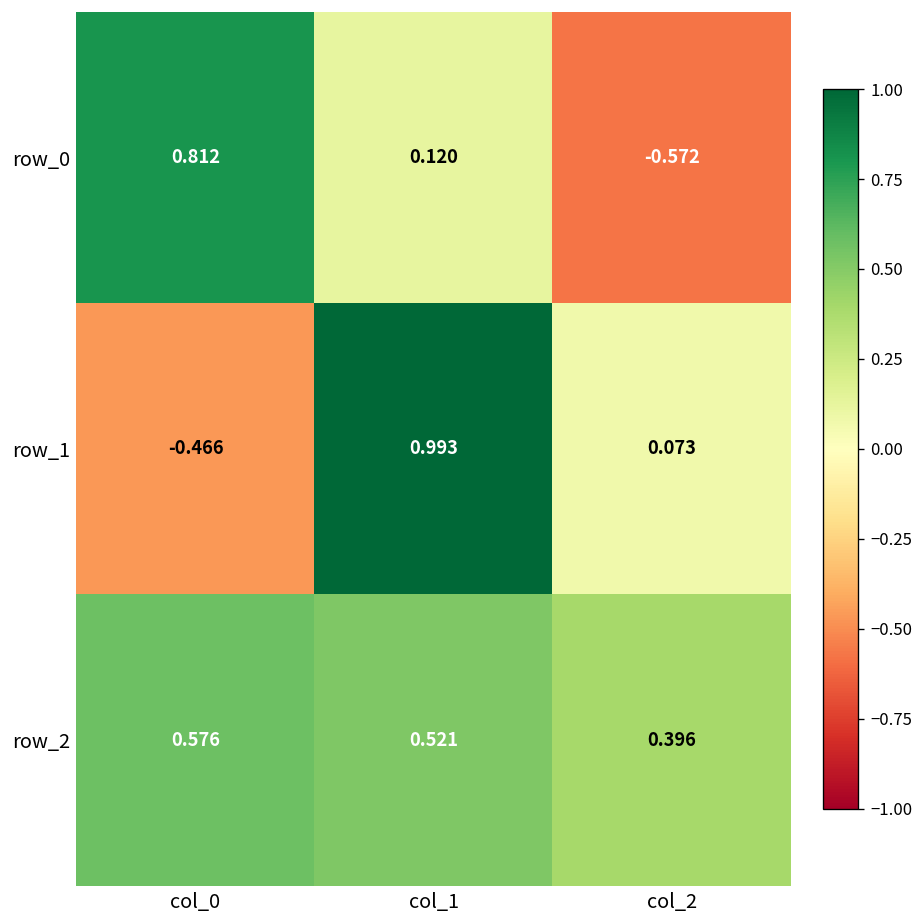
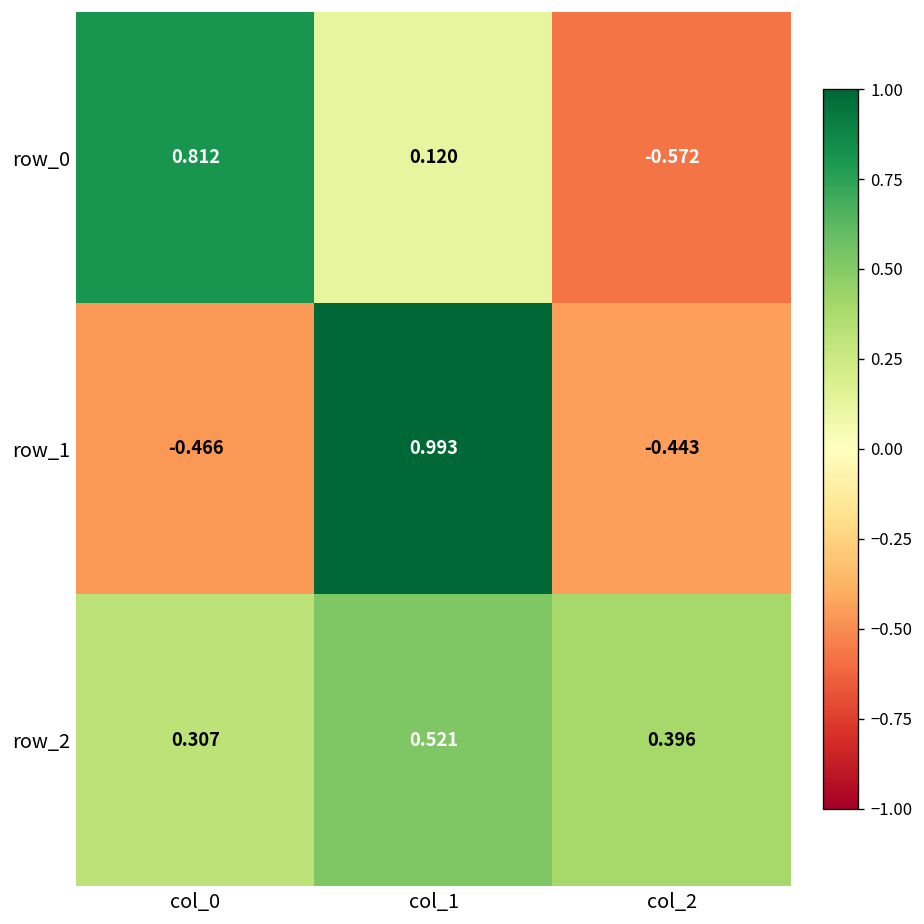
row_1, col_2: 0.073 -> -0.443
row_2, col_0: 0.576 -> 0.307
